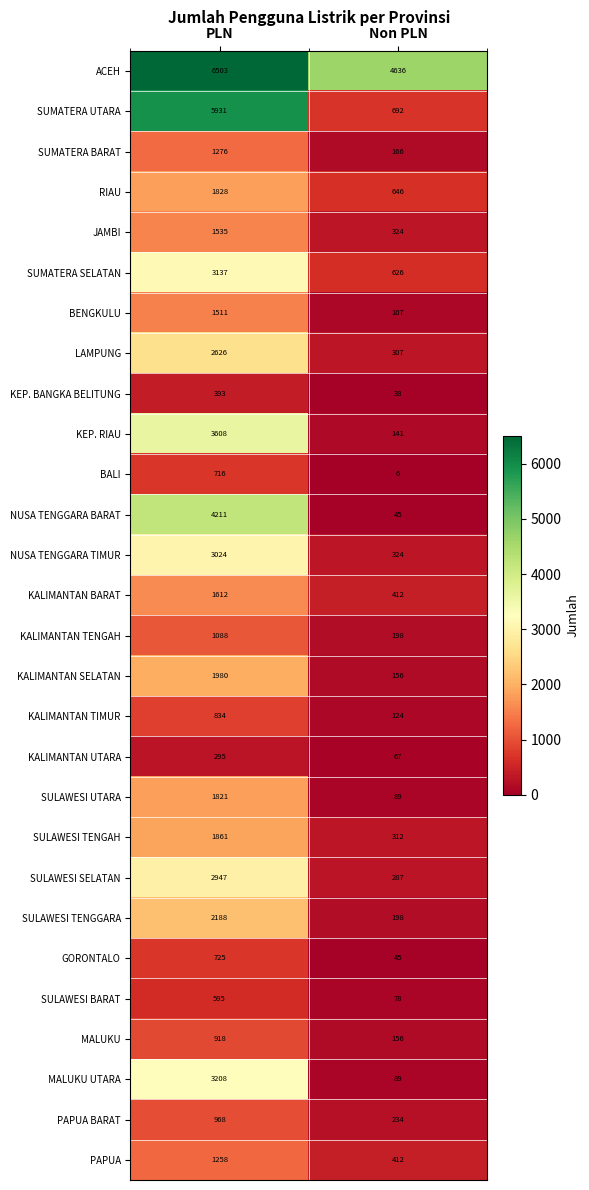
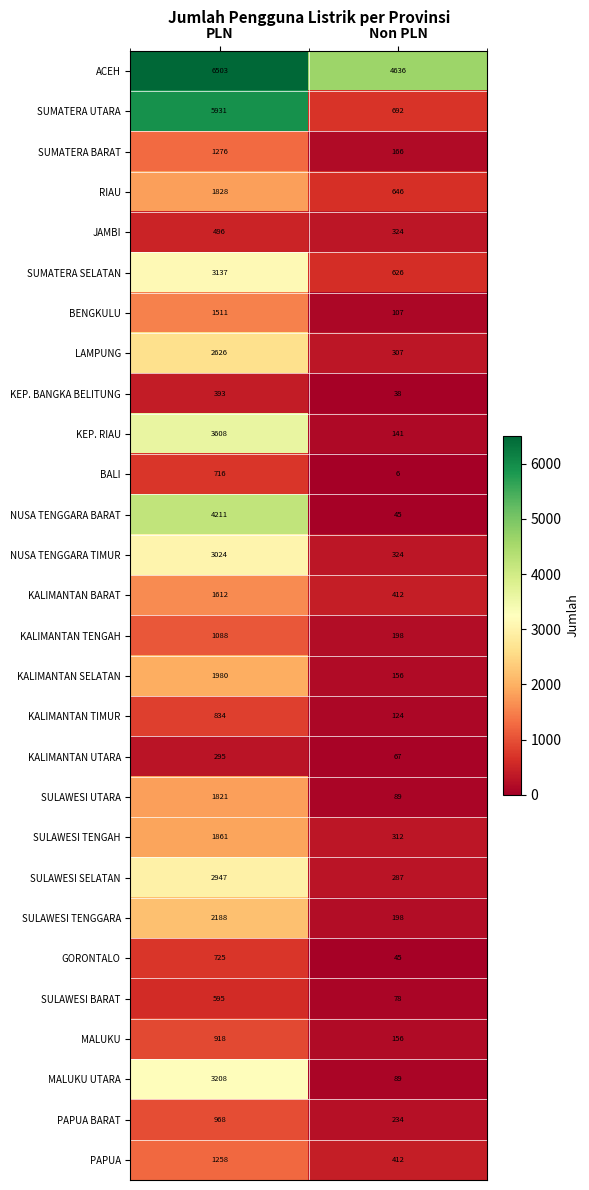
JAMBI, PLN: 1535 -> 496
